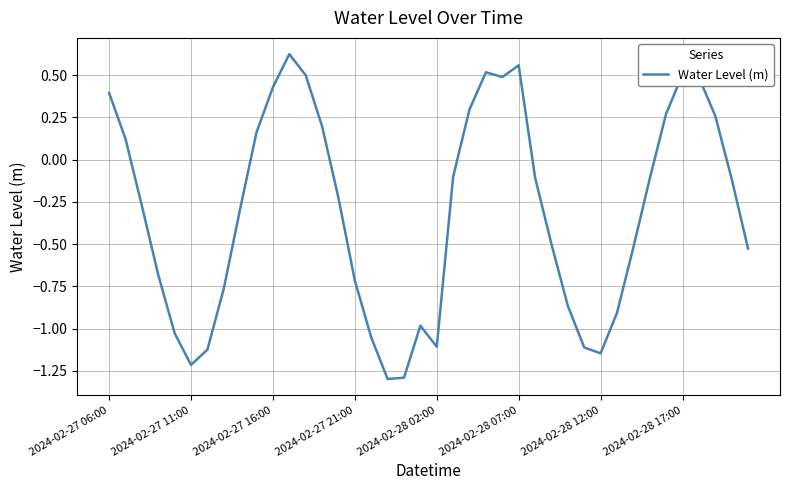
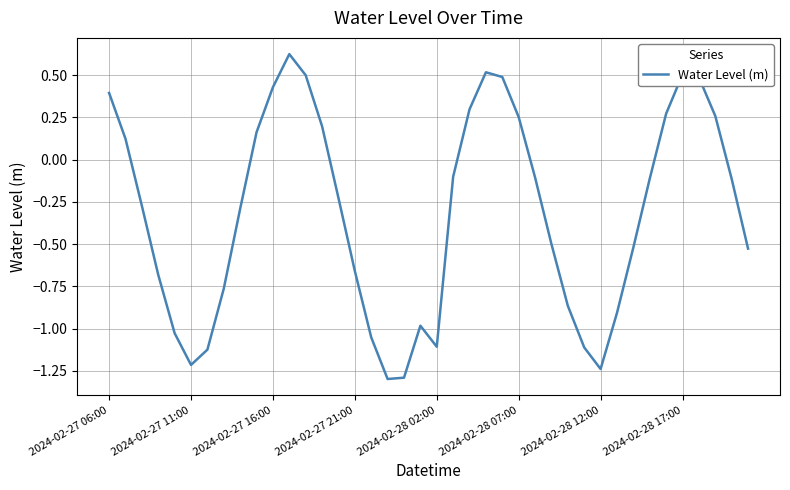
2024-02-27 21:00: -0.72 -> -0.66
2024-02-28 07:00: 0.56 -> 0.25
2024-02-28 12:00: -1.15 -> -1.24
